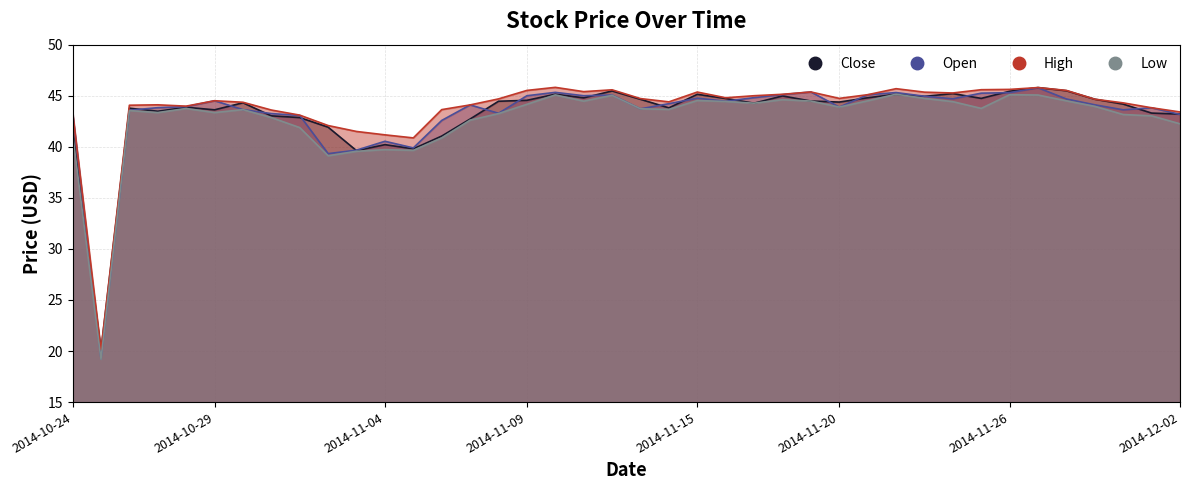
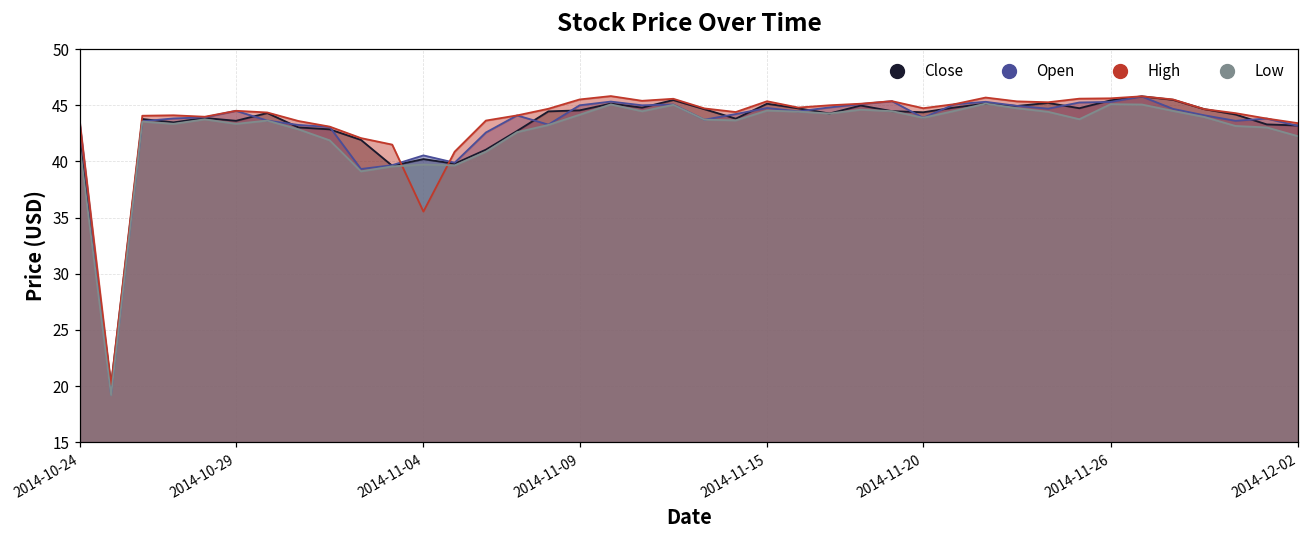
High, 2014-11-04: 41.2 -> 35.5
